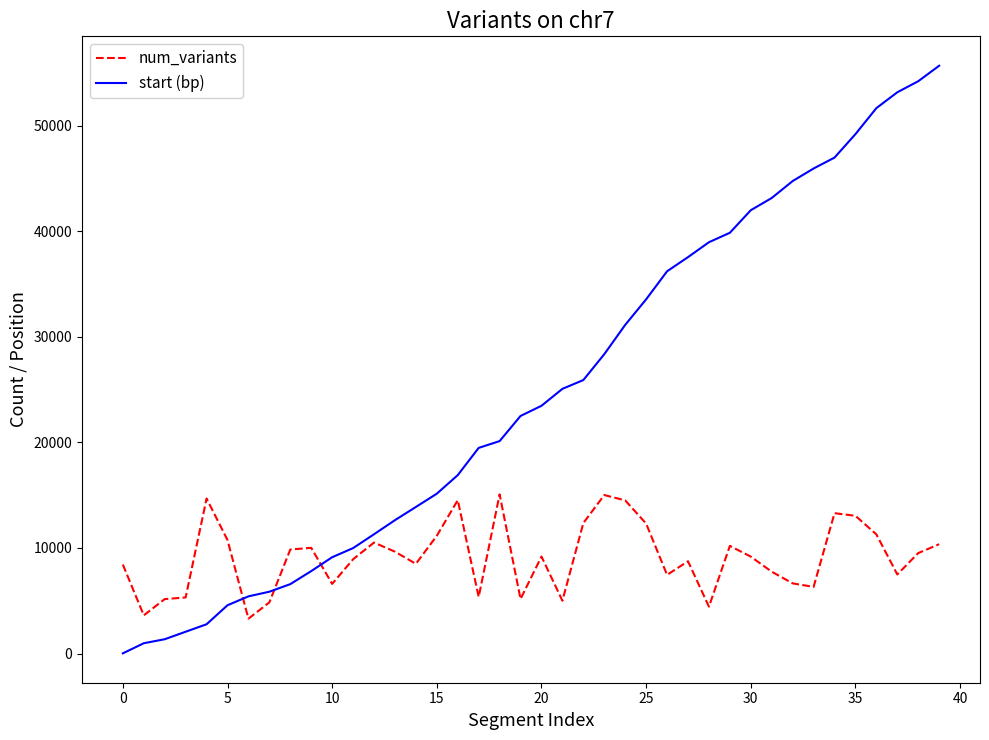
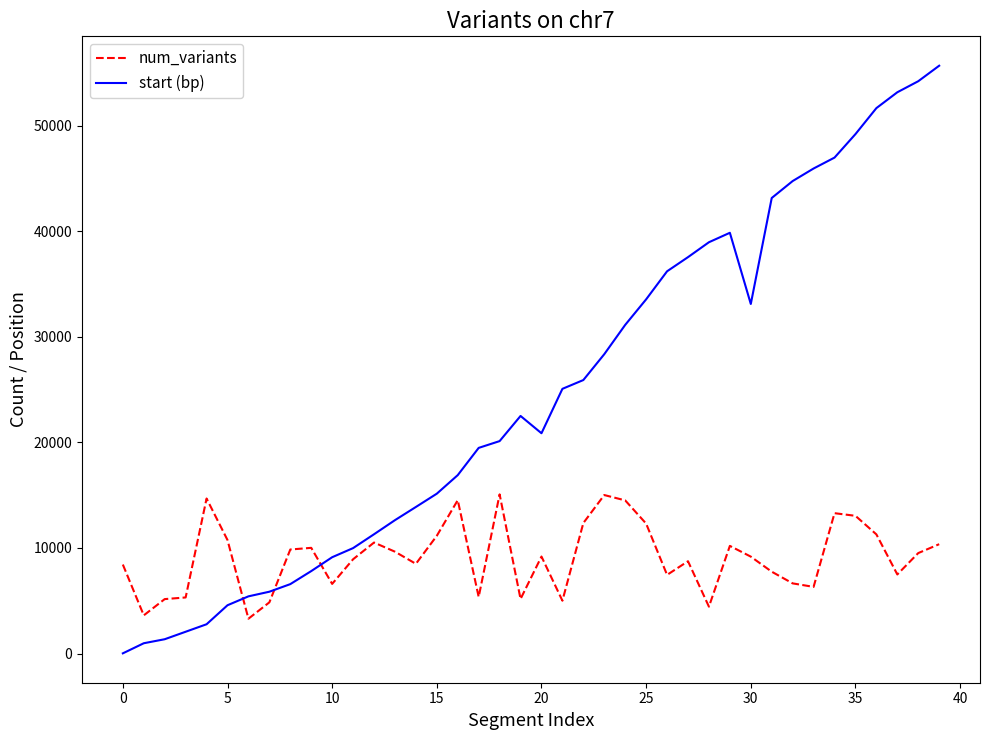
start (bp), 20: 23500 -> 20900
start (bp), 30: 42000 -> 33100
